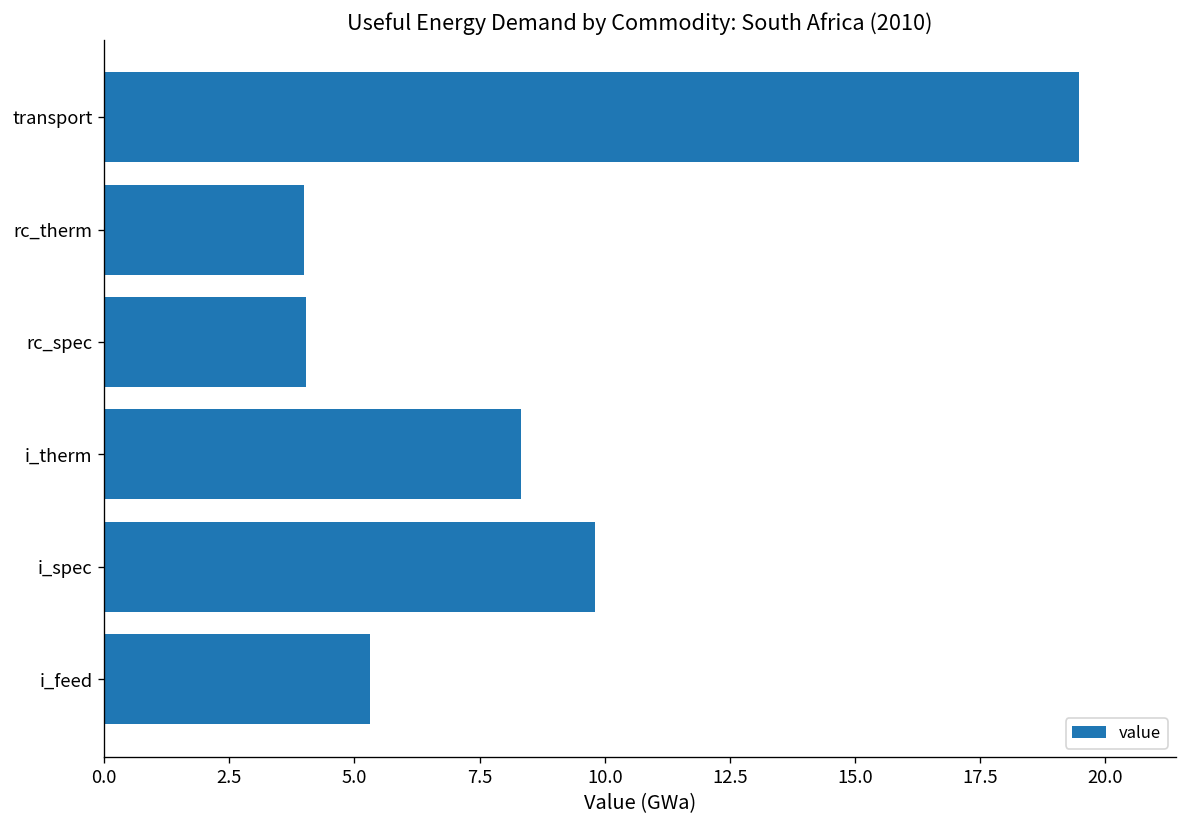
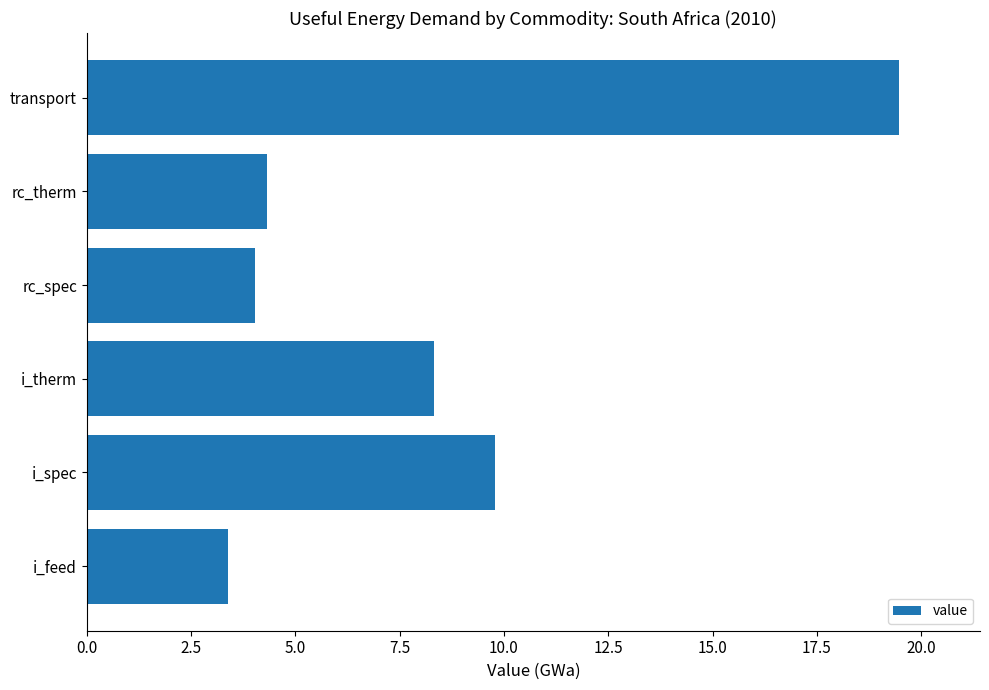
rc_therm: 4.0 -> 4.3
i_feed: 5.3 -> 3.4
